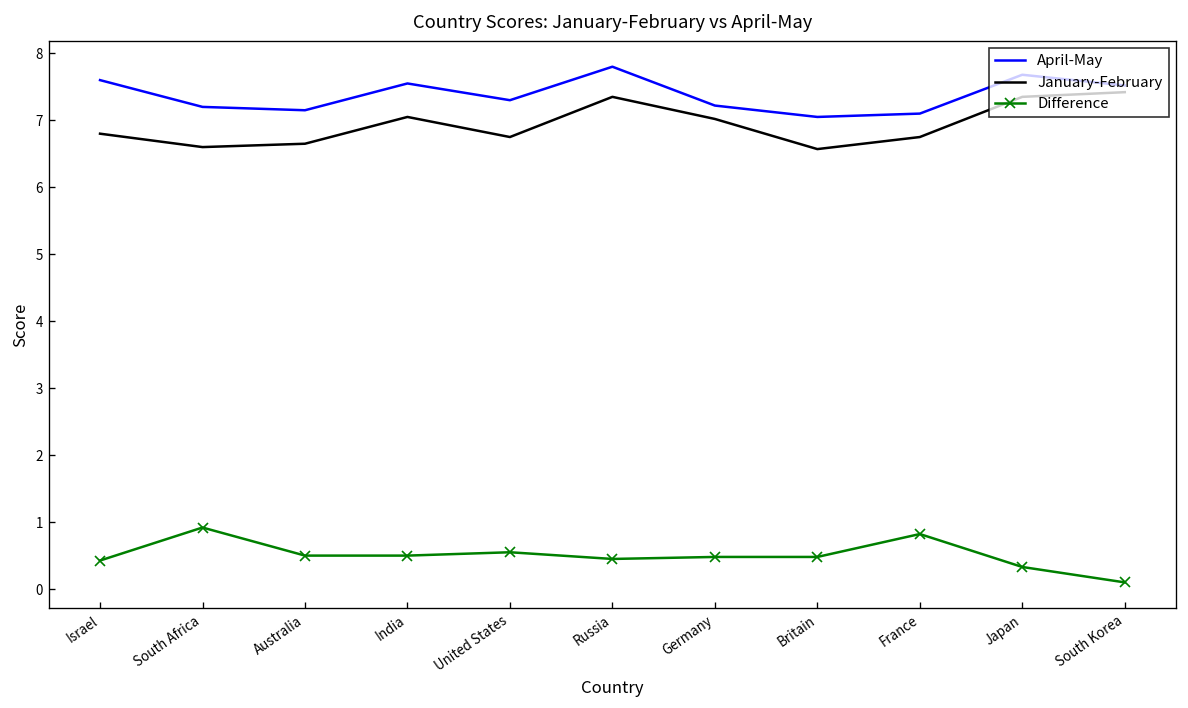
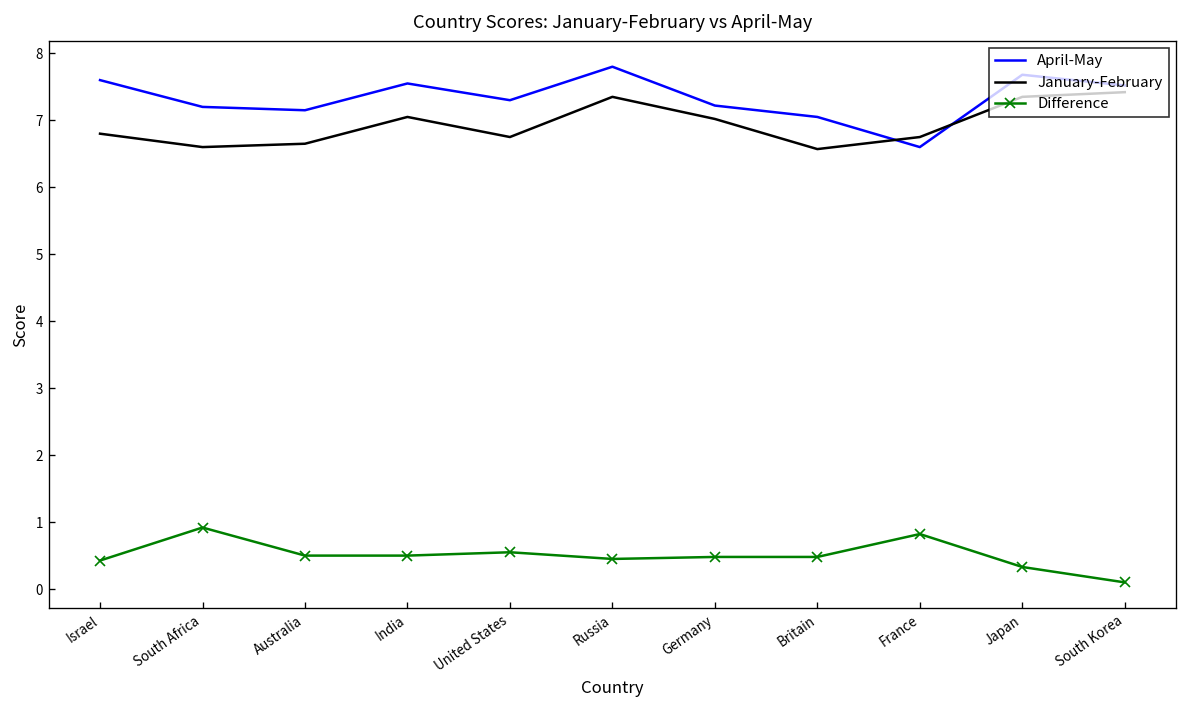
April-May, France: 7.1 -> 6.6
